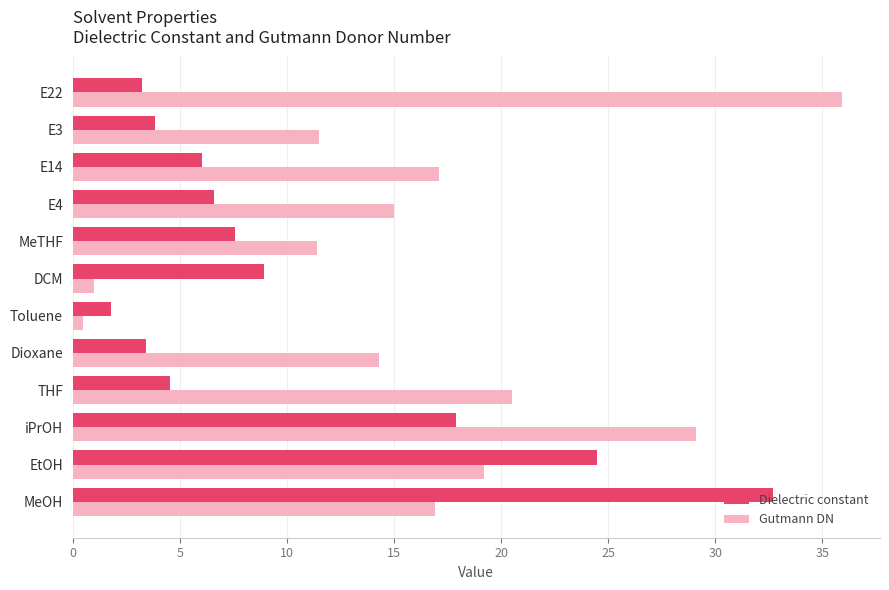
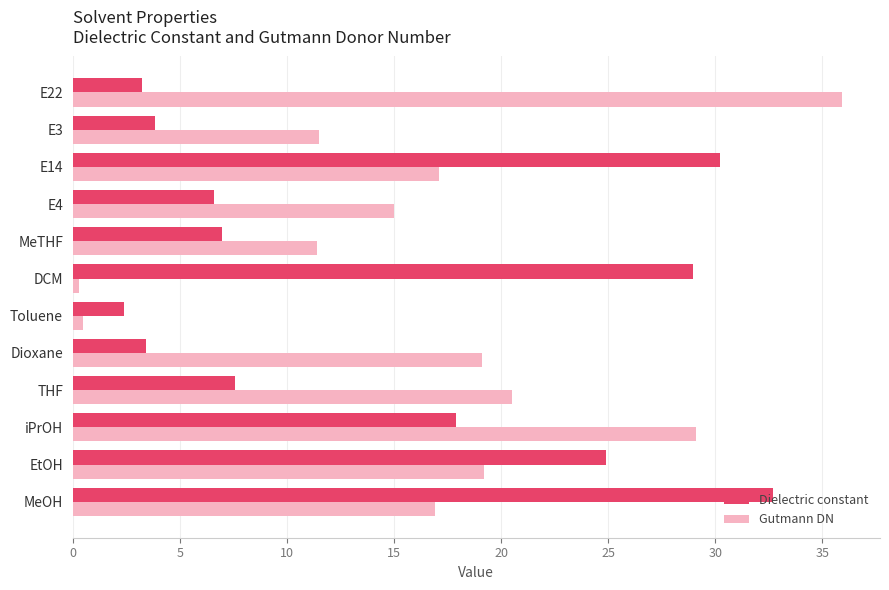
Dielectric constant, E14: 6.0 -> 30.2
Dielectric constant, MeTHF: 7.6 -> 7.0
Dielectric constant, DCM: 8.9 -> 29.0
Gutmann DN, DCM: 1.0 -> 0.3
Dielectric constant, Toluene: 1.8 -> 2.4
Gutmann DN, Dioxane: 14.3 -> 19.1
Dielectric constant, THF: 4.5 -> 7.6
Dielectric constant, EtOH: 24.5 -> 24.9
